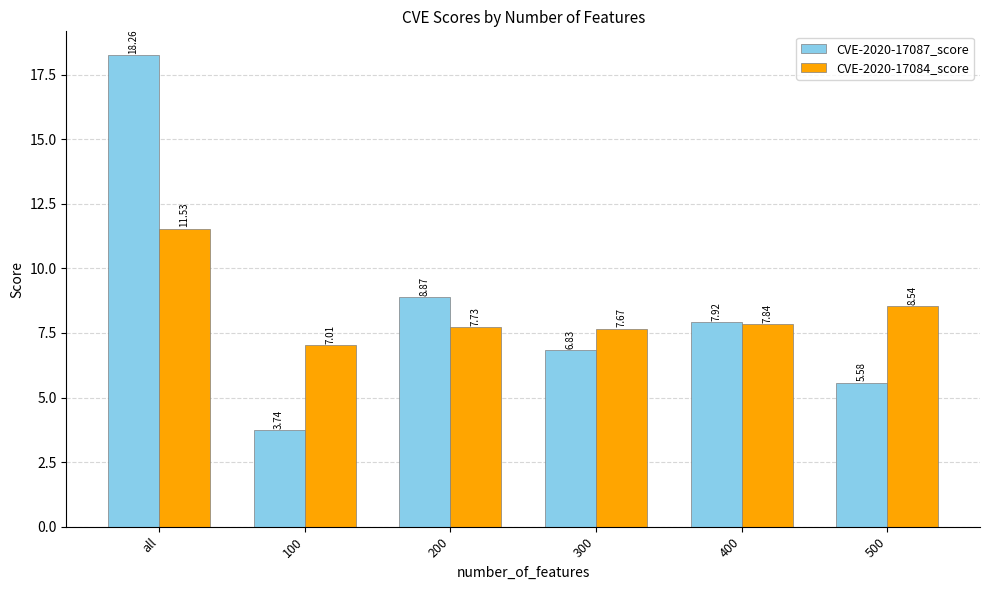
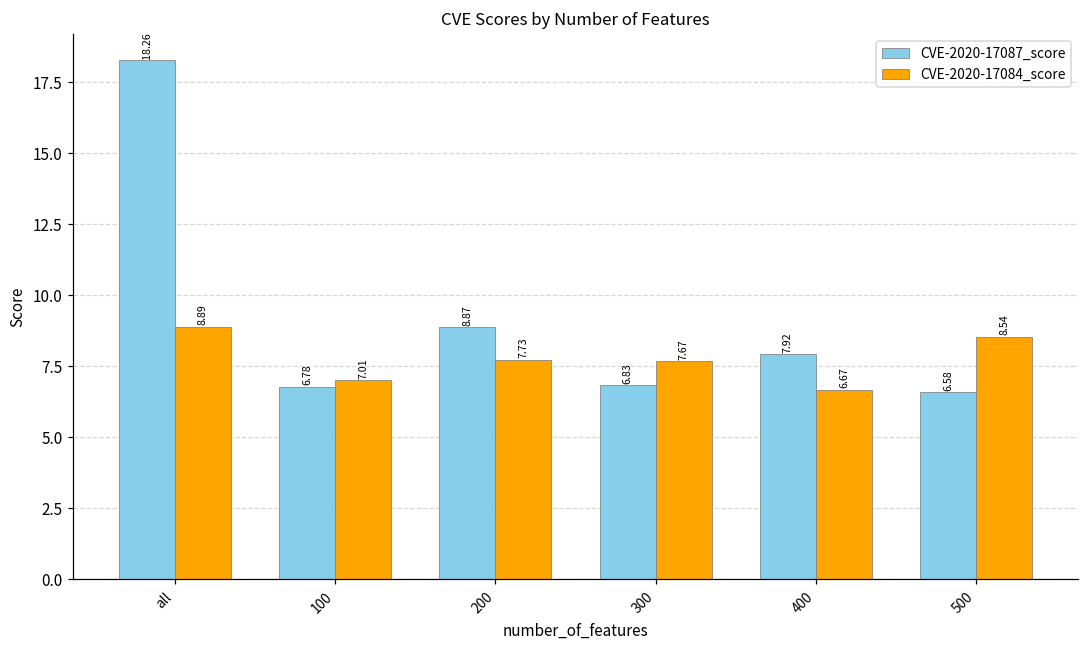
CVE-2020-17084_score, all: 11.53 -> 8.89
CVE-2020-17087_score, 100: 3.74 -> 6.78
CVE-2020-17084_score, 400: 7.84 -> 6.67
CVE-2020-17087_score, 500: 5.58 -> 6.58
